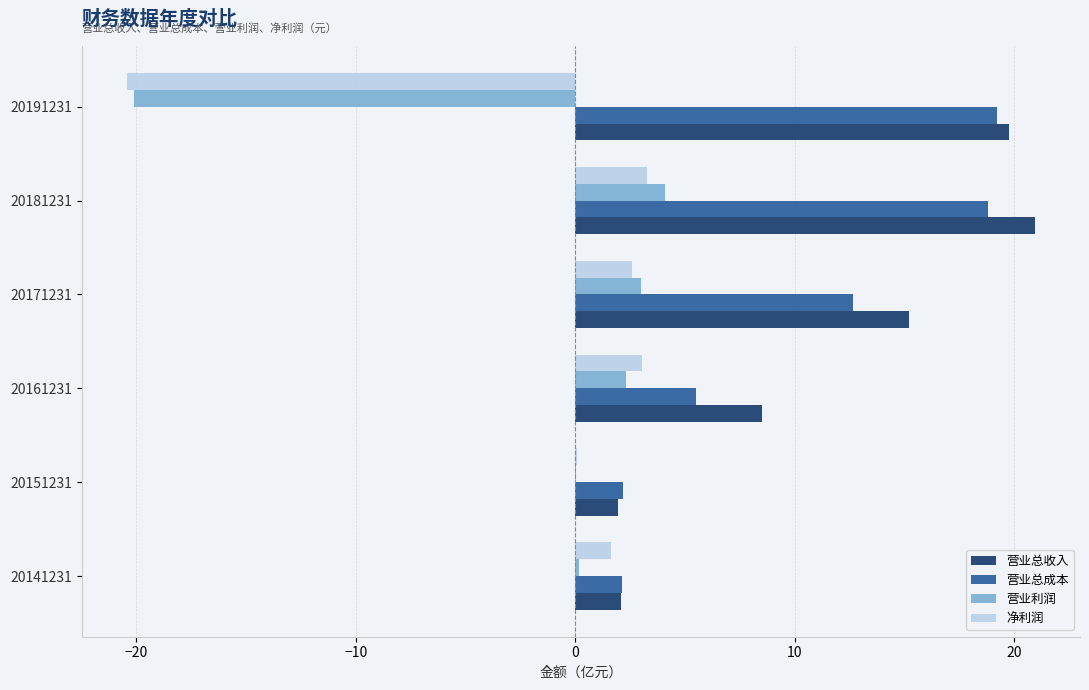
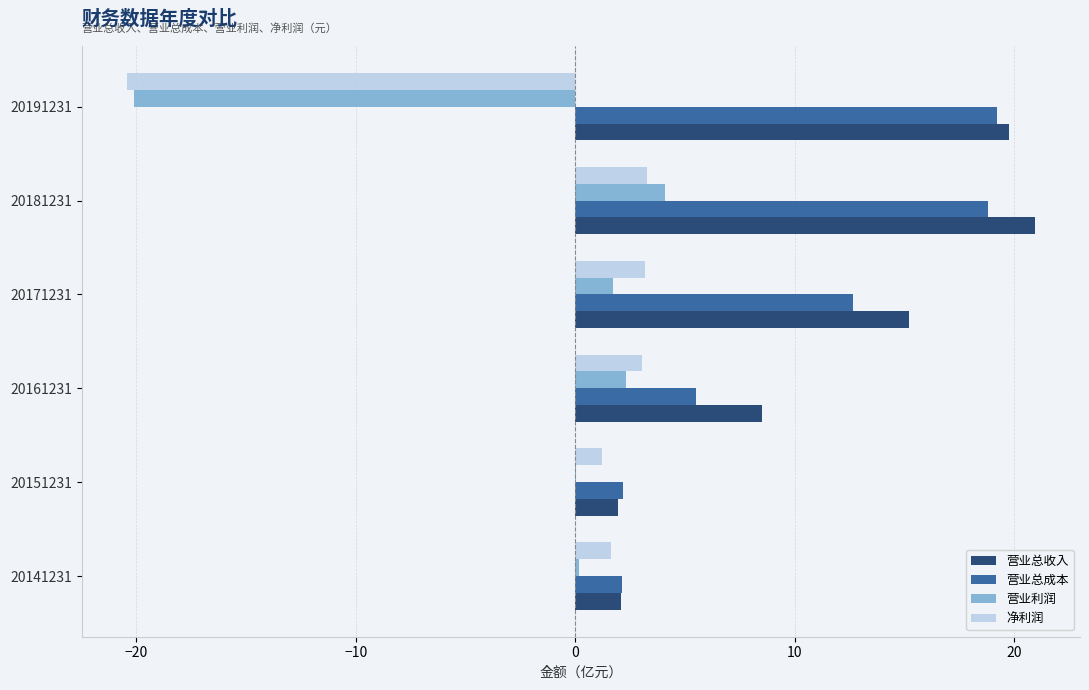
净利润, 20171231: 2.6 -> 3.2
营业利润, 20171231: 3.0 -> 1.7
净利润, 20151231: 0.1 -> 1.2
